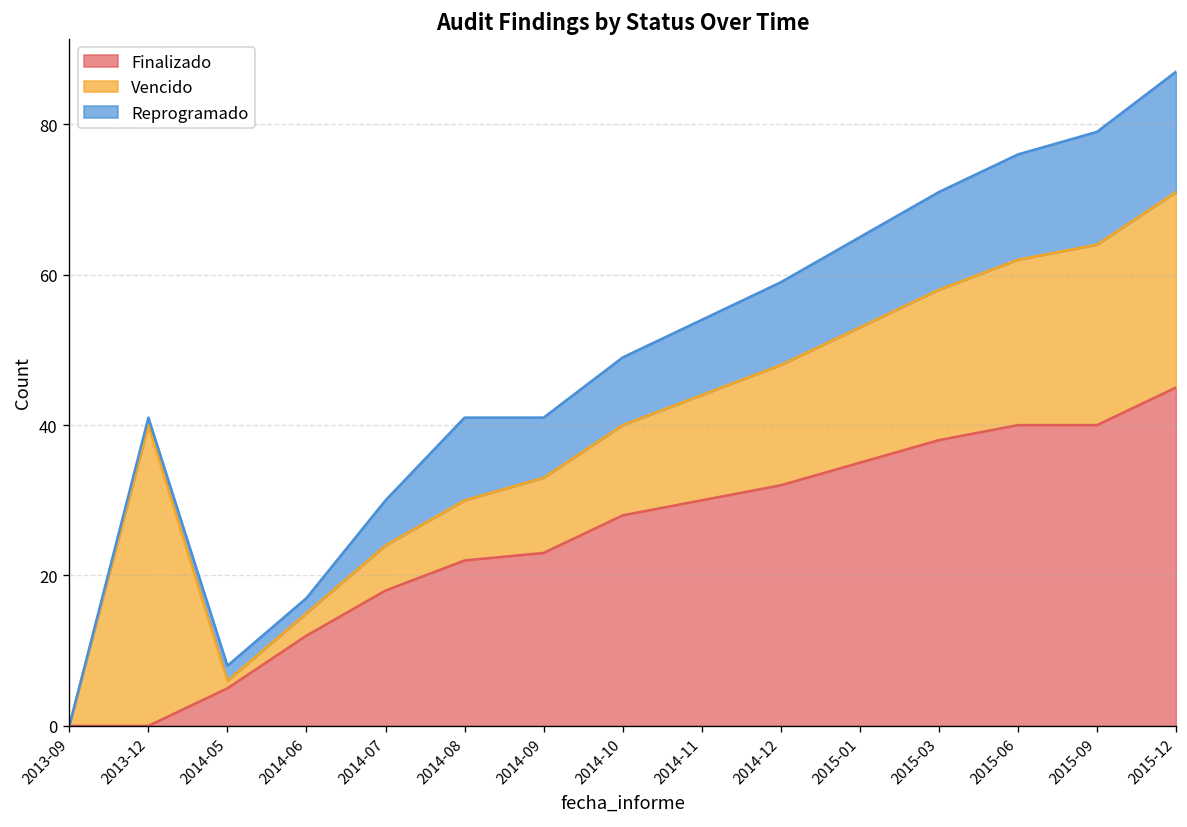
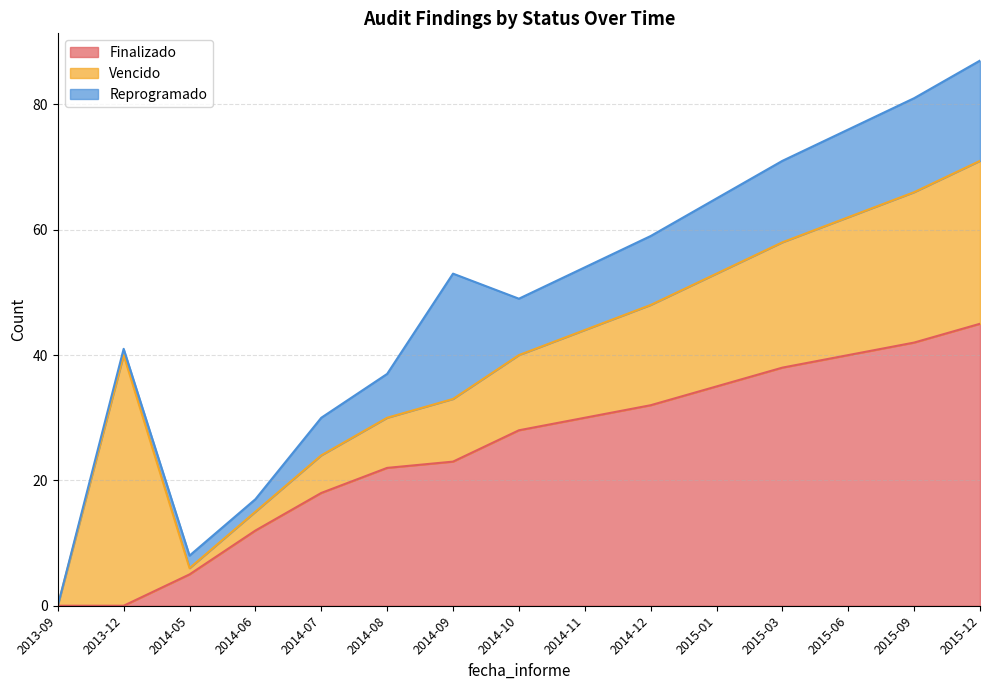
Reprogramado, 2014-08: 11 -> 7
Reprogramado, 2014-09: 8 -> 20
Finalizado, 2015-09: 40 -> 42
